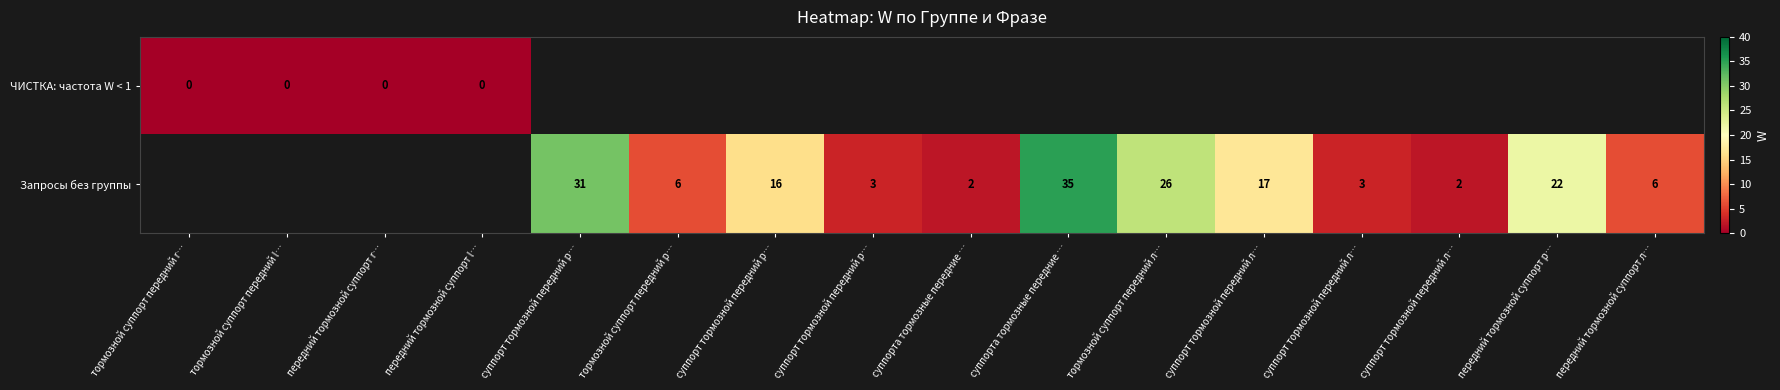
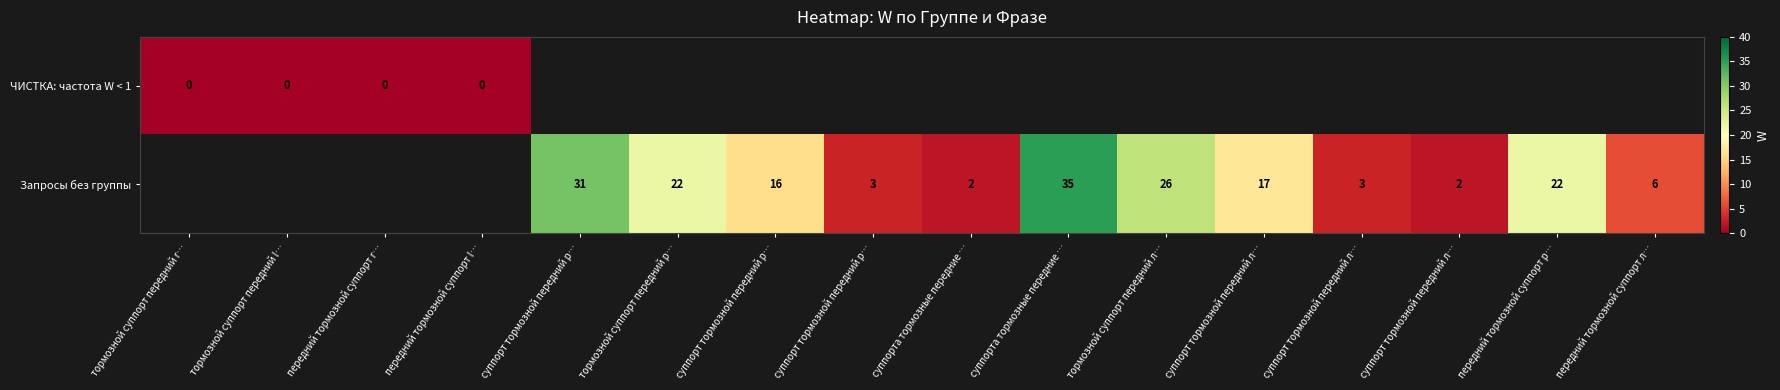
Запросы без группы, тормозной суппорт передний р…: 6 -> 22
